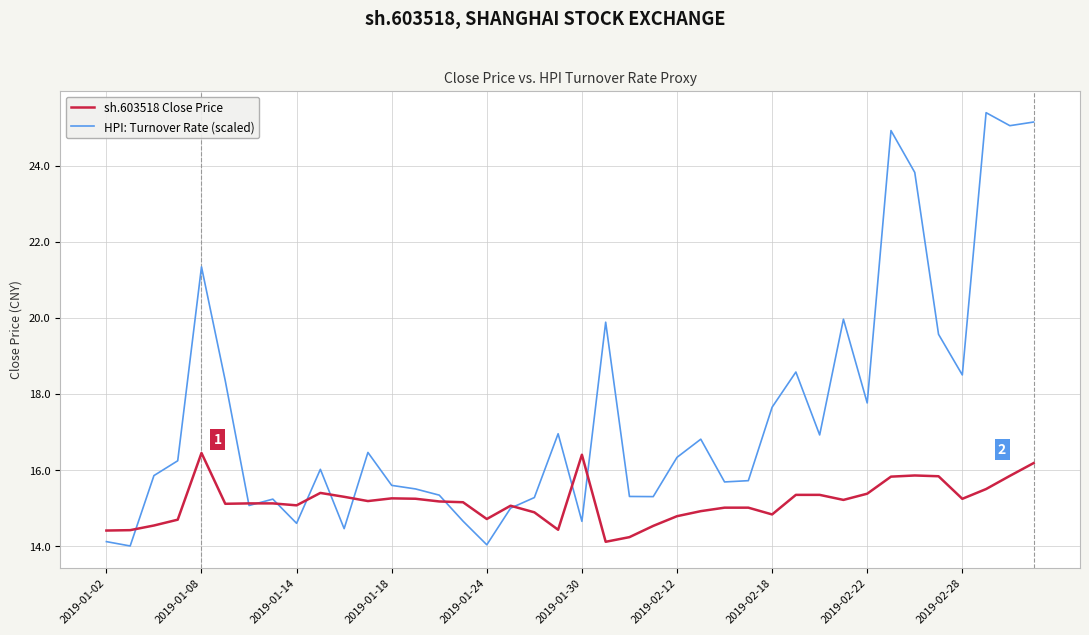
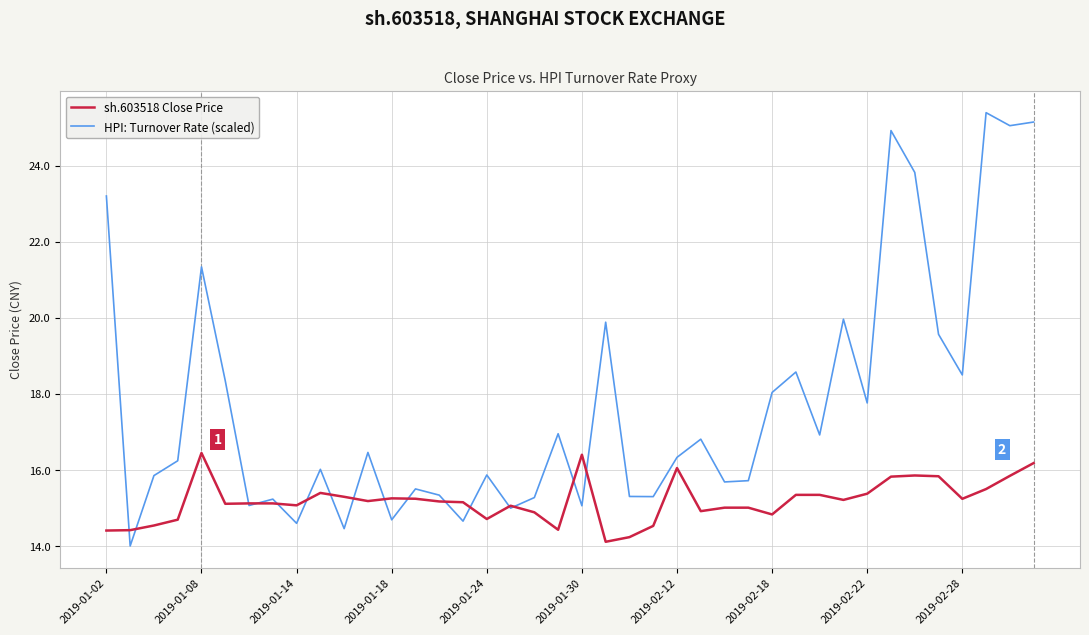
HPI: Turnover Rate (scaled), 2019-01-02: 14.1 -> 23.2
HPI: Turnover Rate (scaled), 2019-01-18: 15.6 -> 14.7
HPI: Turnover Rate (scaled), 2019-01-24: 14.0 -> 15.9
HPI: Turnover Rate (scaled), 2019-01-30: 14.7 -> 15.1
sh.603518 Close Price, 2019-02-12: 14.8 -> 16.1
HPI: Turnover Rate (scaled), 2019-02-18: 17.7 -> 18.0
